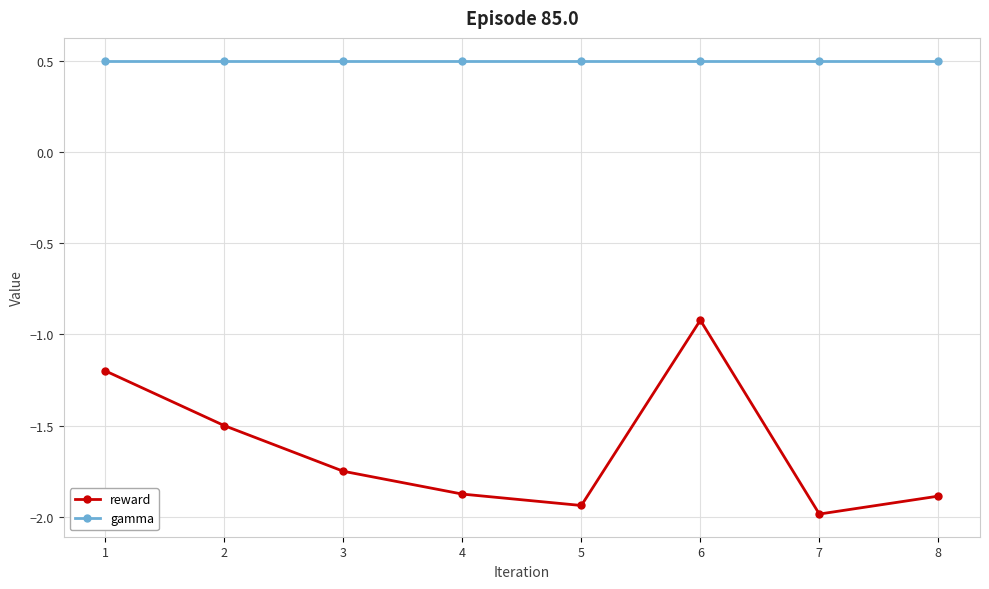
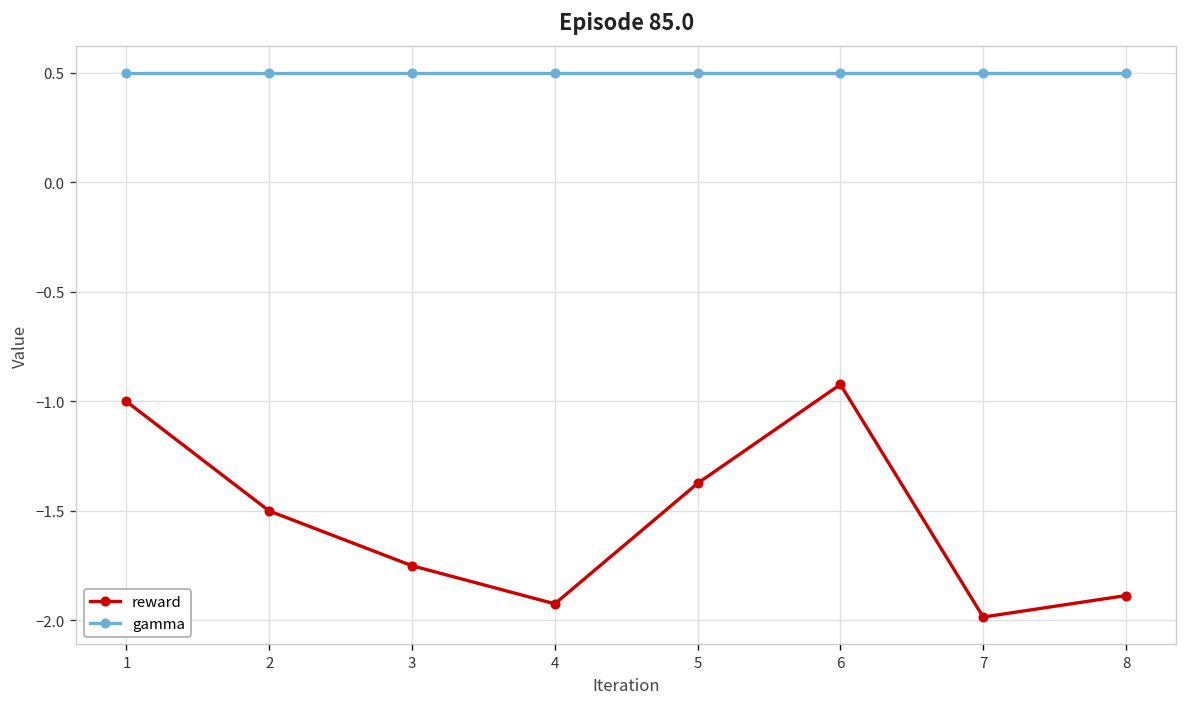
reward, 1: -1.2 -> -1.0
reward, 4: -1.88 -> -1.92
reward, 5: -1.94 -> -1.37
